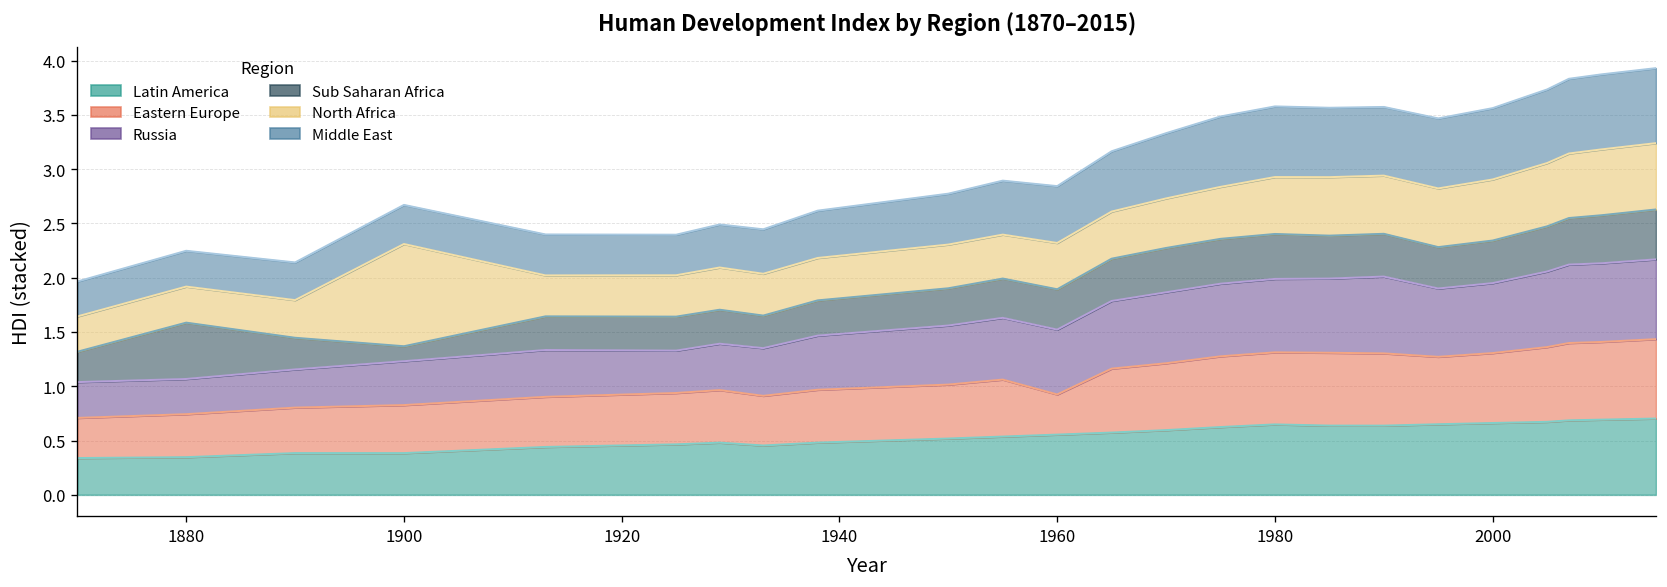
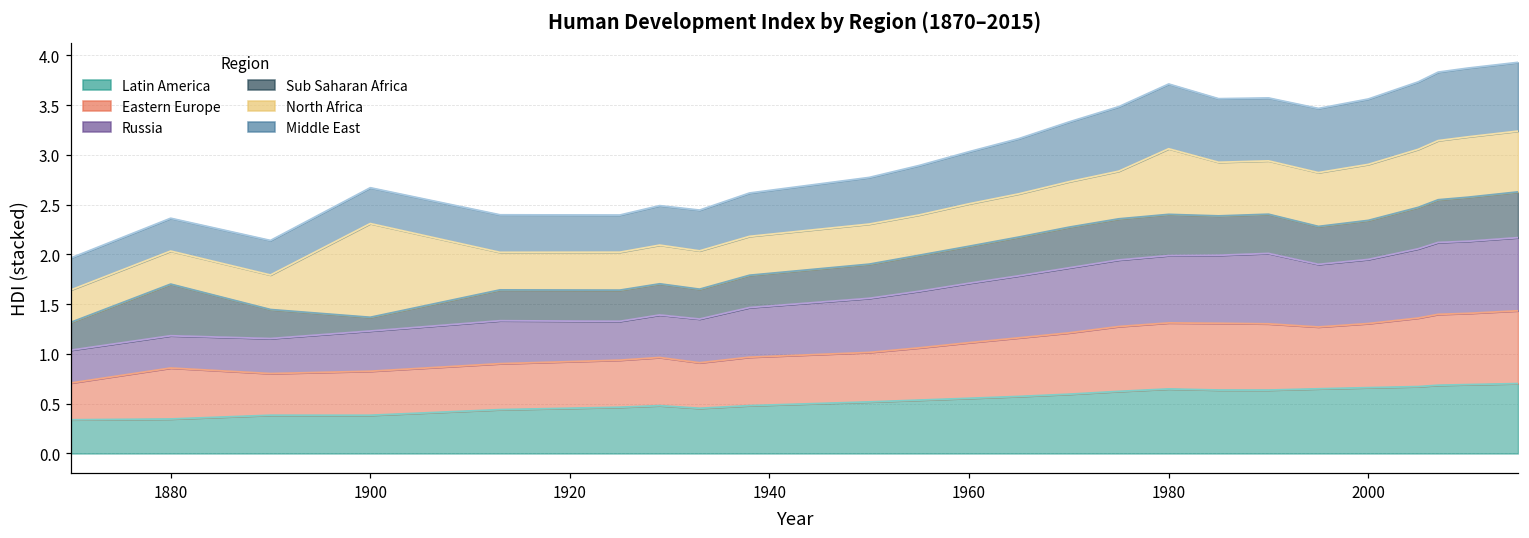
Eastern Europe, 1880: 0.4 -> 0.5
Eastern Europe, 1960: 0.4 -> 0.6
North Africa, 1980: 0.5 -> 0.7
